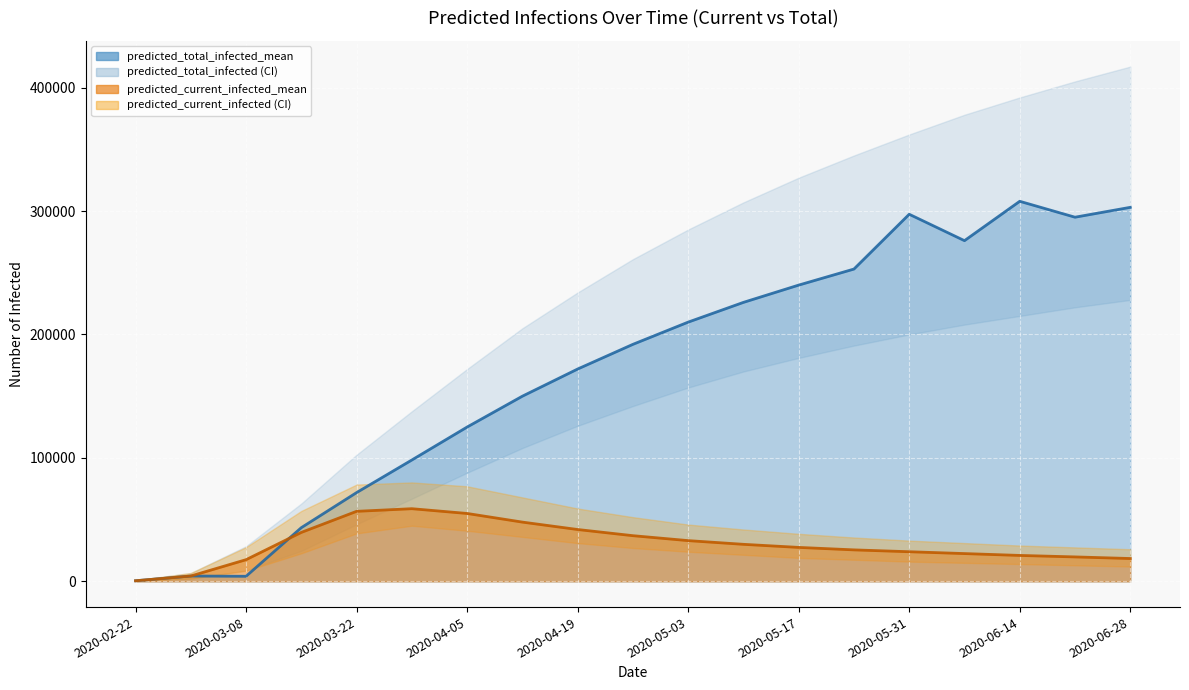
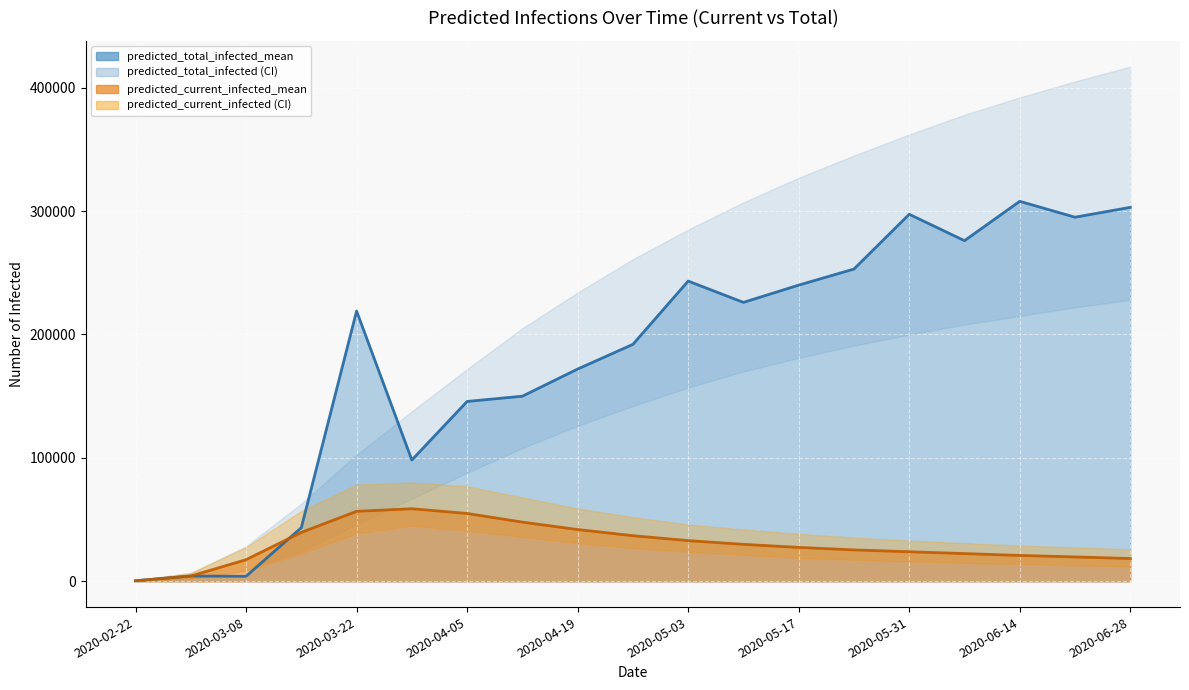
predicted_total_infected_mean, 2020-03-22: 72000 -> 219000
predicted_total_infected_mean, 2020-04-05: 125000 -> 146000
predicted_total_infected_mean, 2020-05-03: 210000 -> 243000
